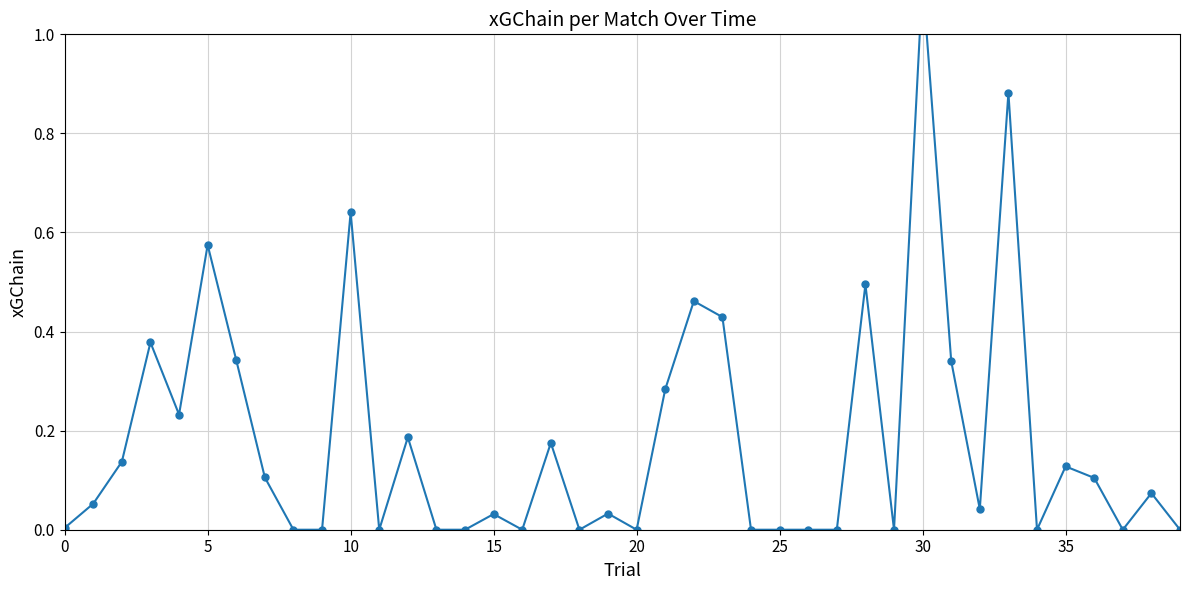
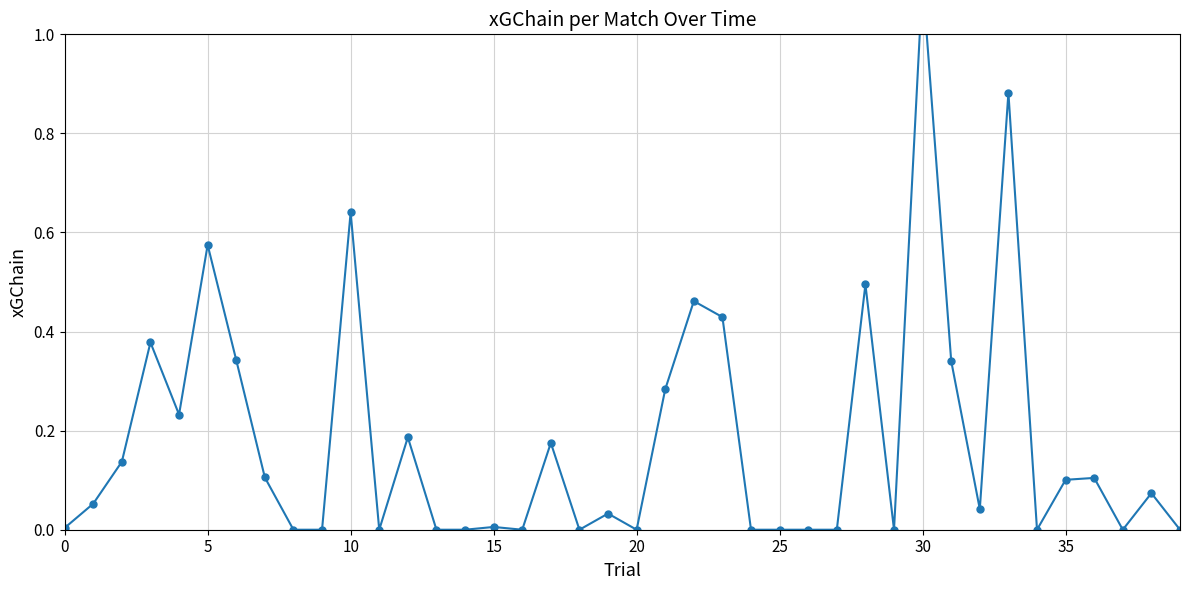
15: 0.03 -> 0.01
35: 0.13 -> 0.10
